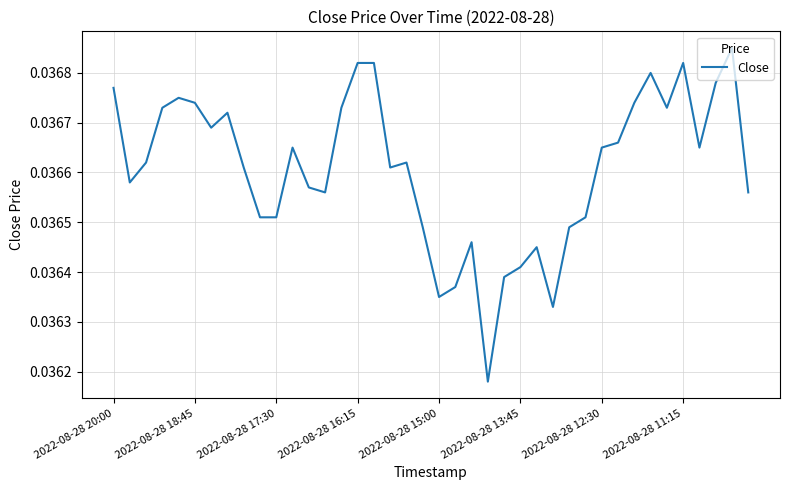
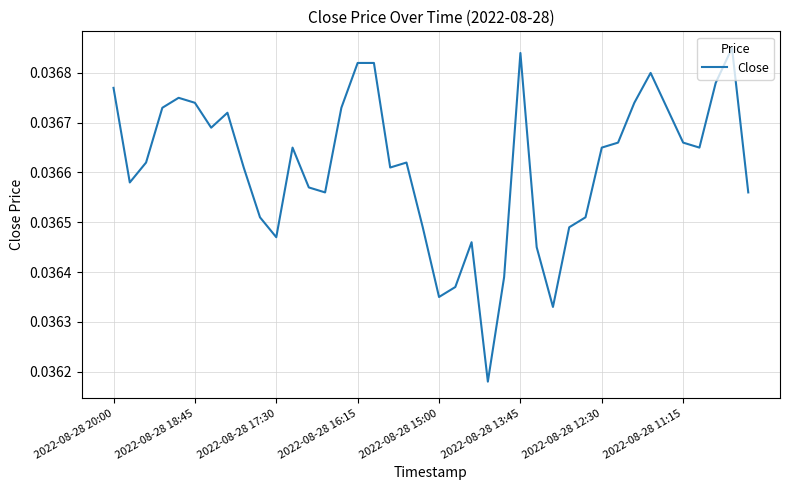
2022-08-28 17:30: 0.03651 -> 0.03647
2022-08-28 13:45: 0.03641 -> 0.03684
2022-08-28 11:15: 0.03682 -> 0.03666
